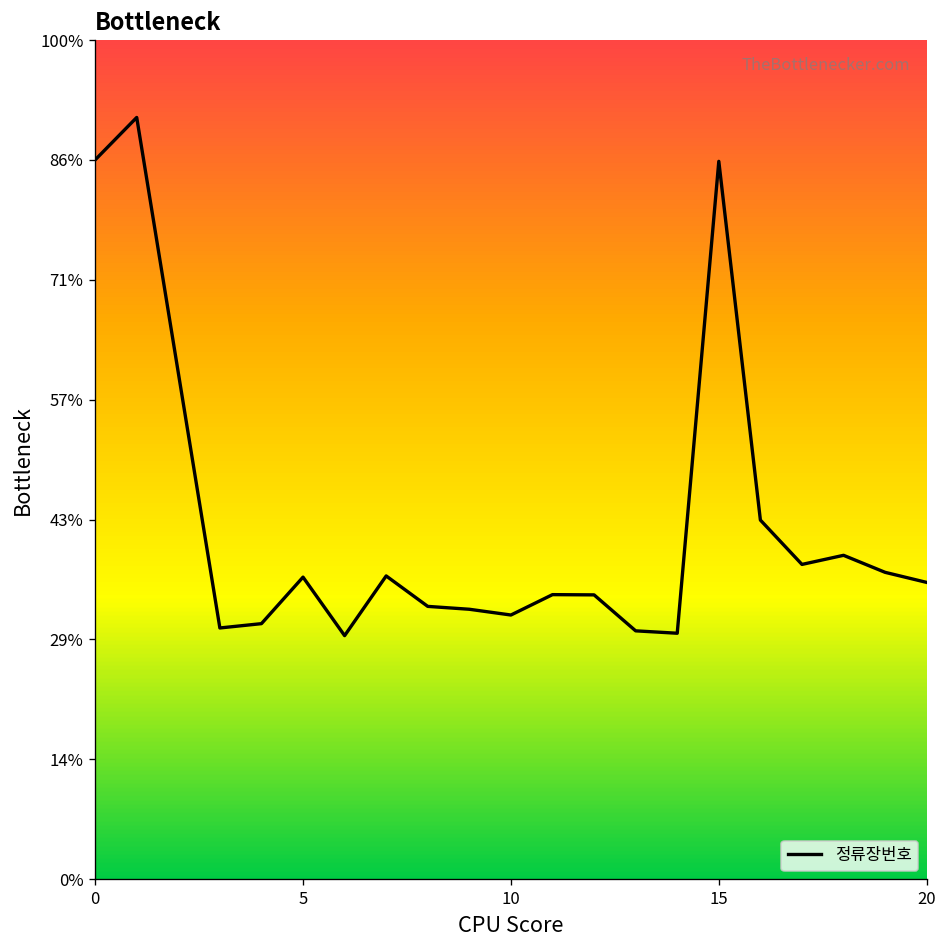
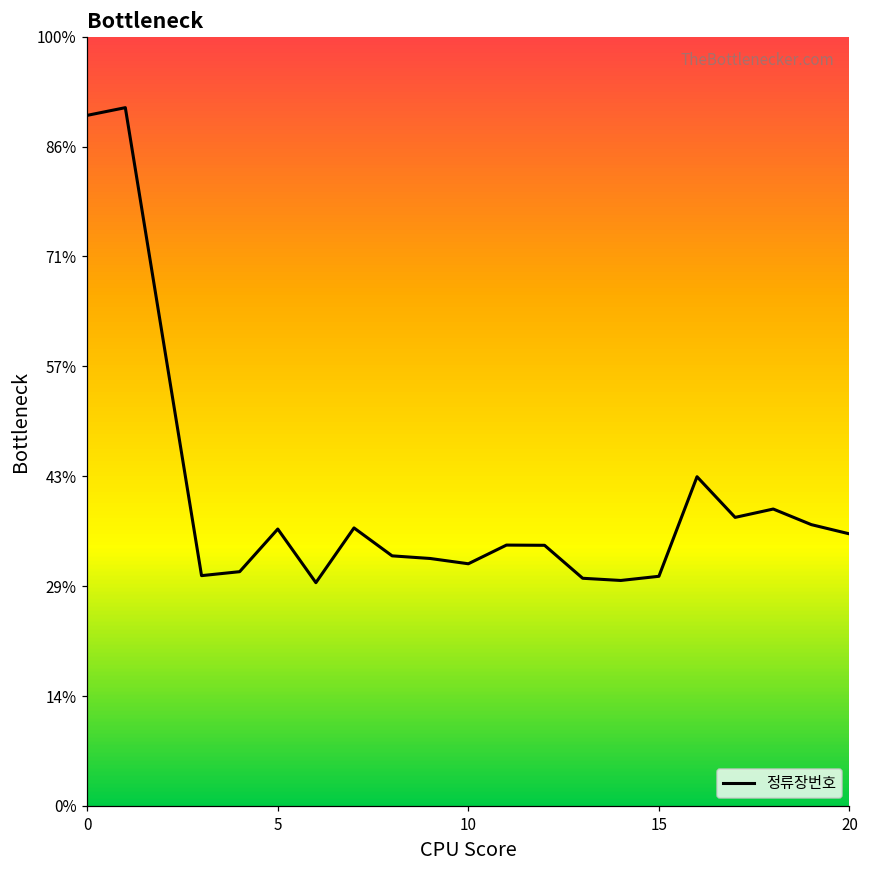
0: 86% -> 90%
15: 86% -> 30%
